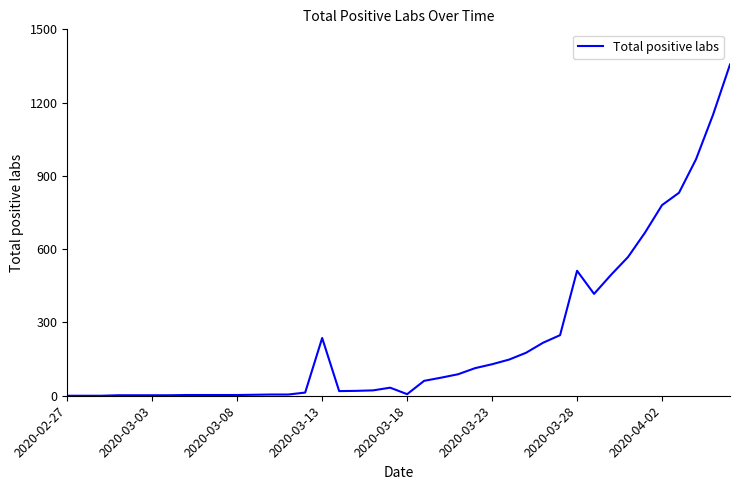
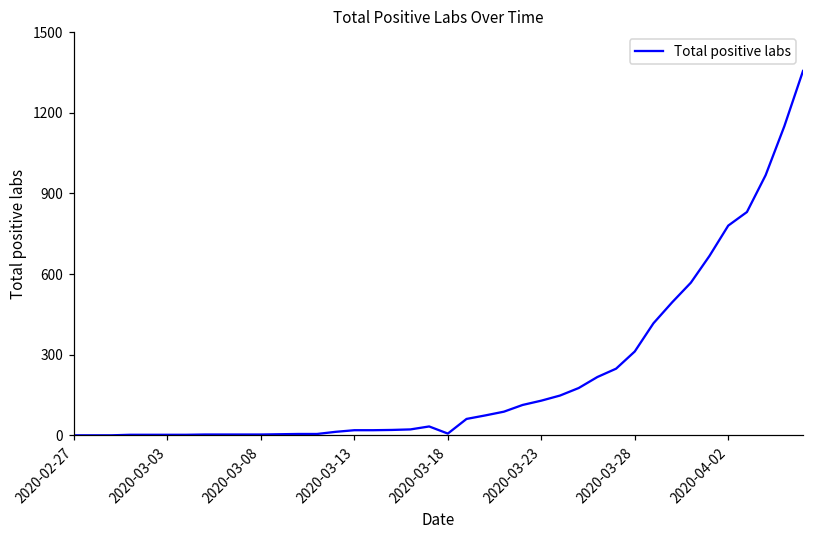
2020-03-13: 240 -> 20
2020-03-28: 510 -> 310
